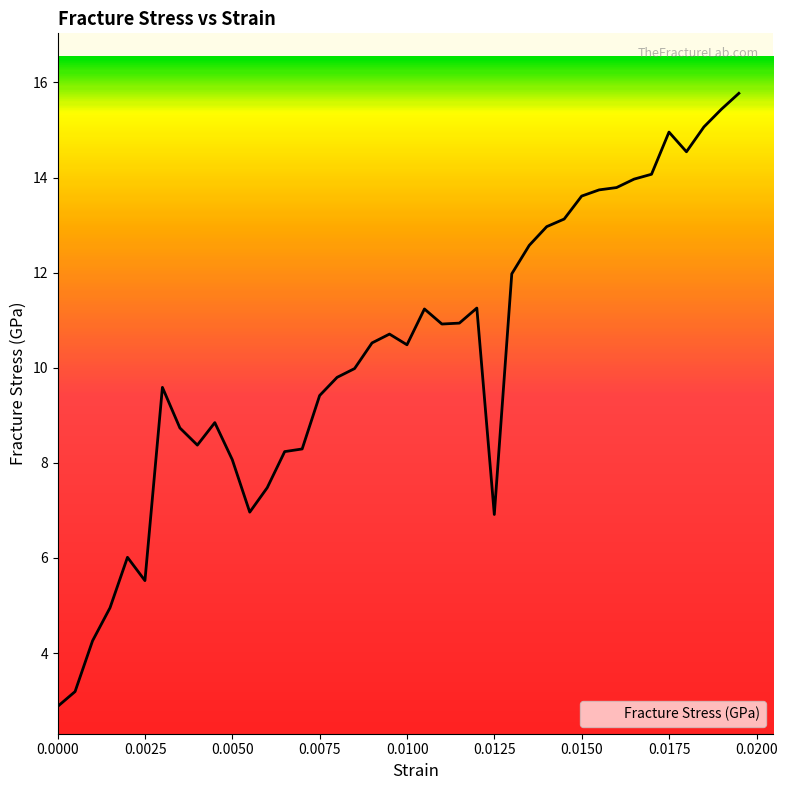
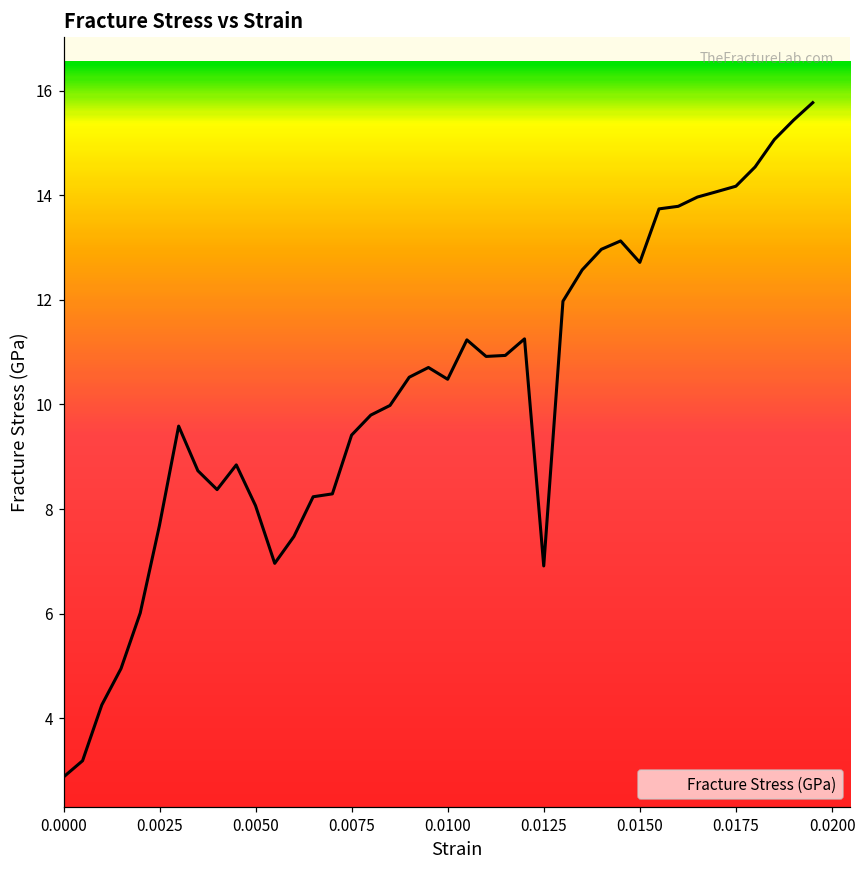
0.0025: 5.5 -> 7.7
0.0150: 13.6 -> 12.7
0.0175: 15.0 -> 14.2
